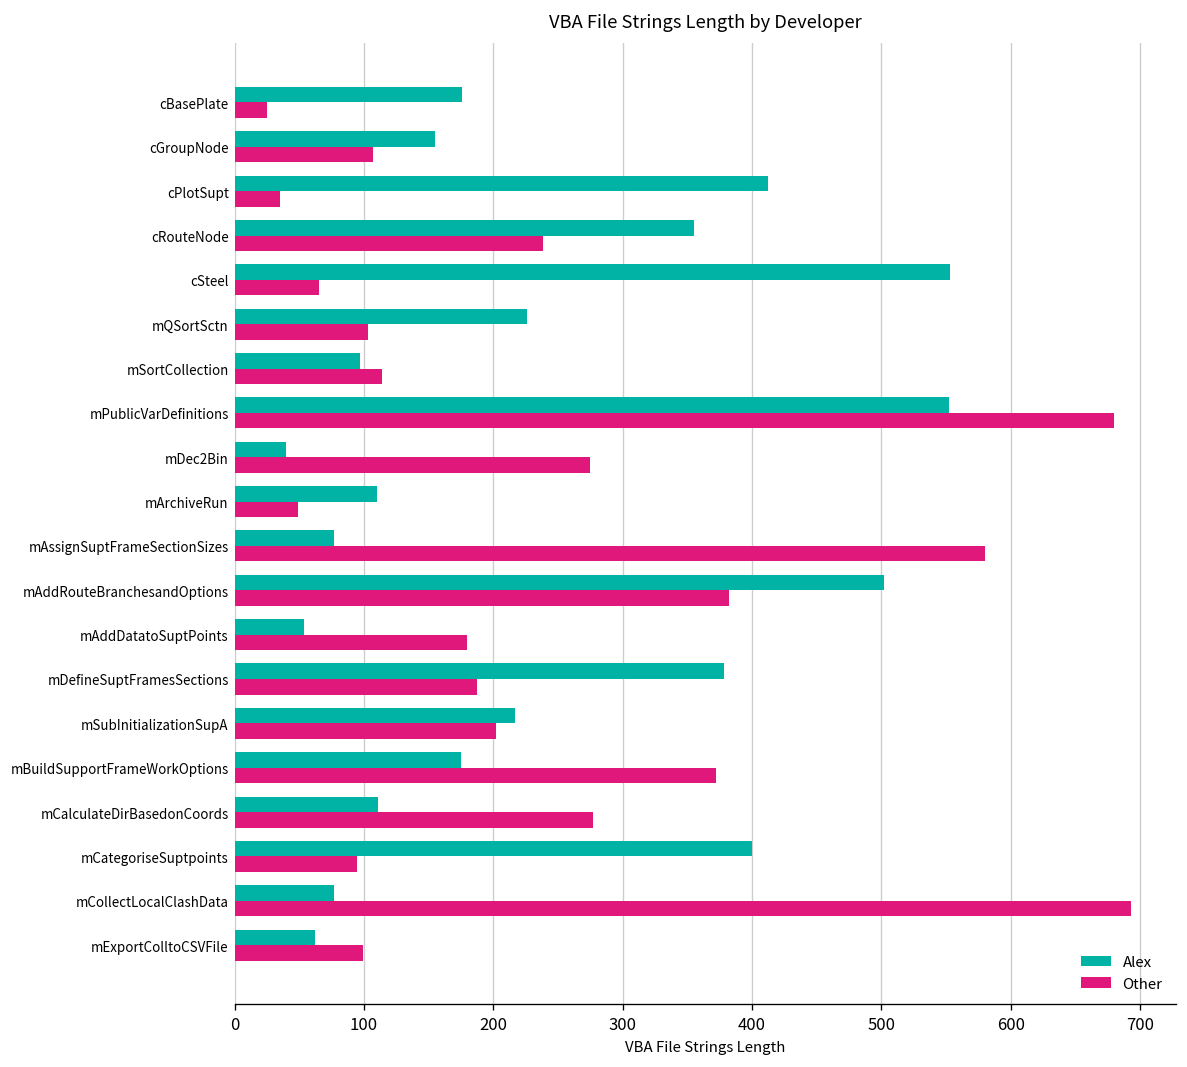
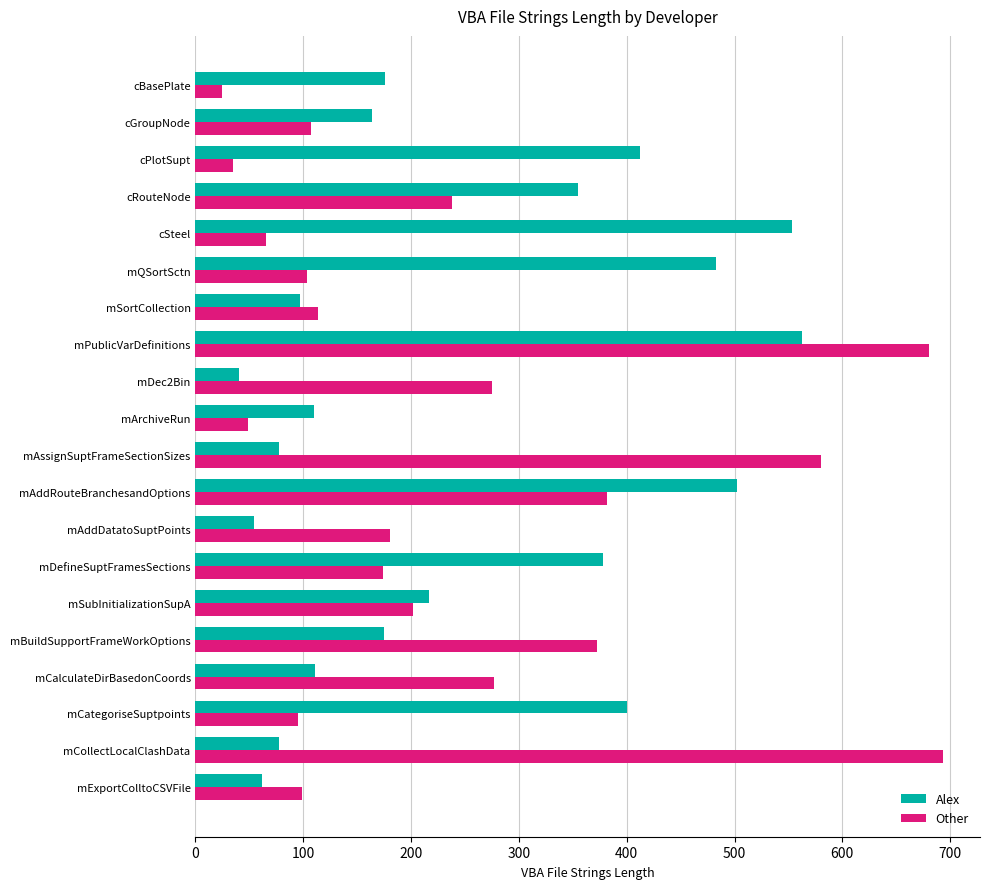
Alex, cGroupNode: 155 -> 164
Alex, mQSortSctn: 226 -> 483
Alex, mPublicVarDefinitions: 552 -> 563
Other, mDefineSuptFramesSections: 187 -> 174
